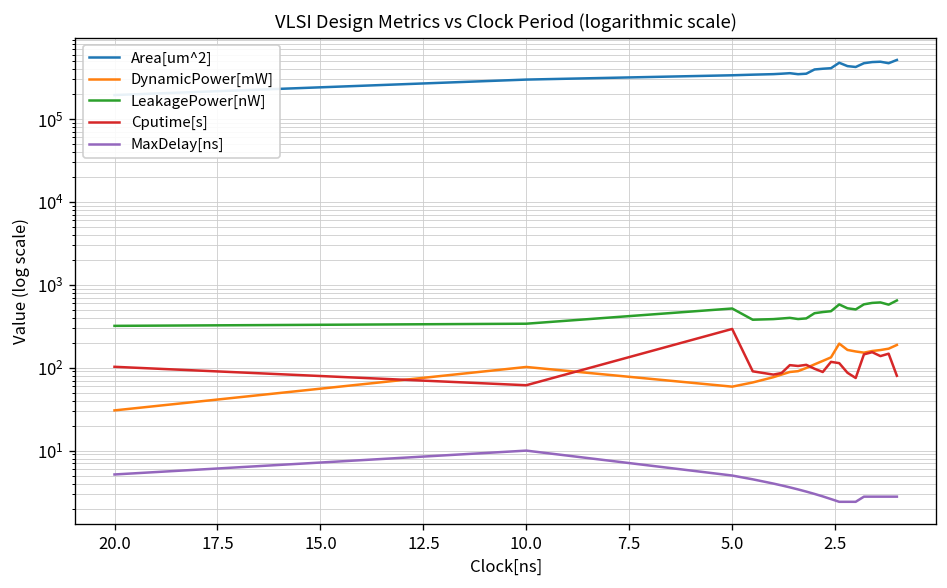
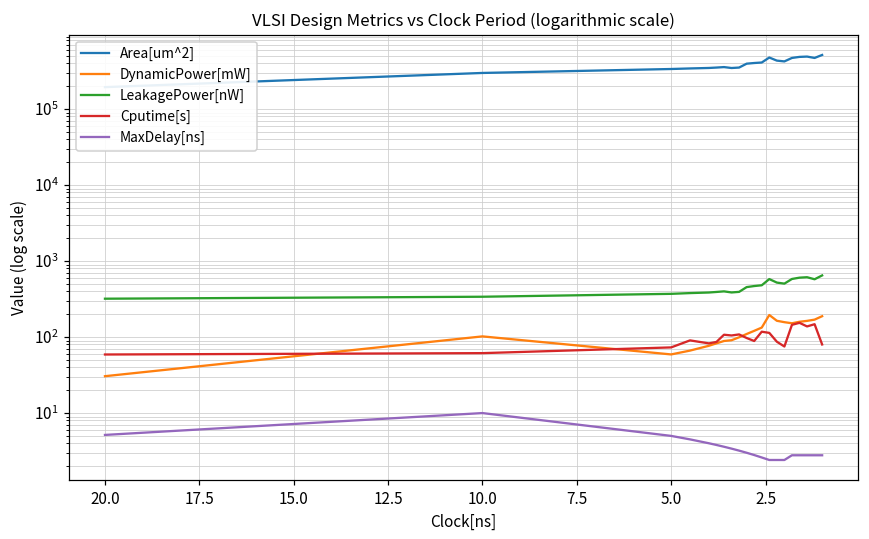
Cputime[s], 20.0: 100 -> 60
LeakagePower[nW], 5.0: 500 -> 400
Cputime[s], 5.0: 290 -> 70
